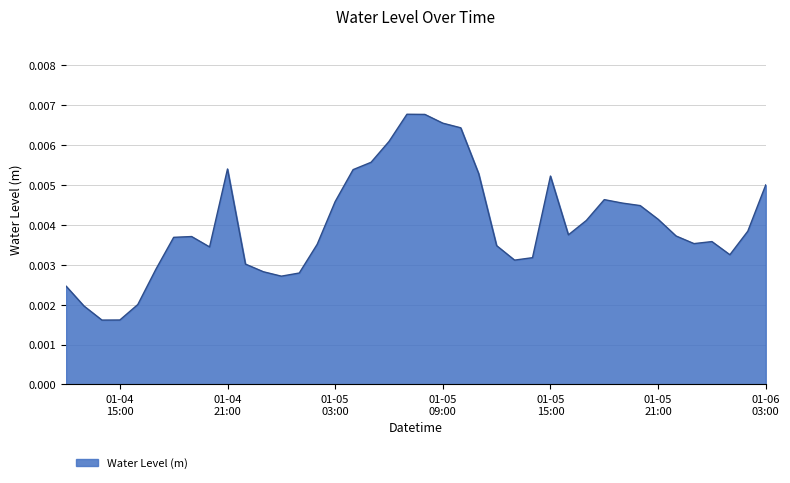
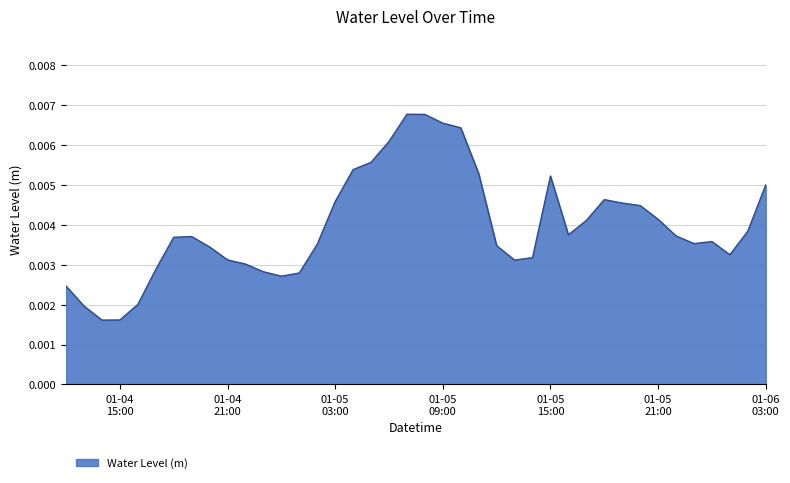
01-04 21:00: 0.0054 -> 0.0031
